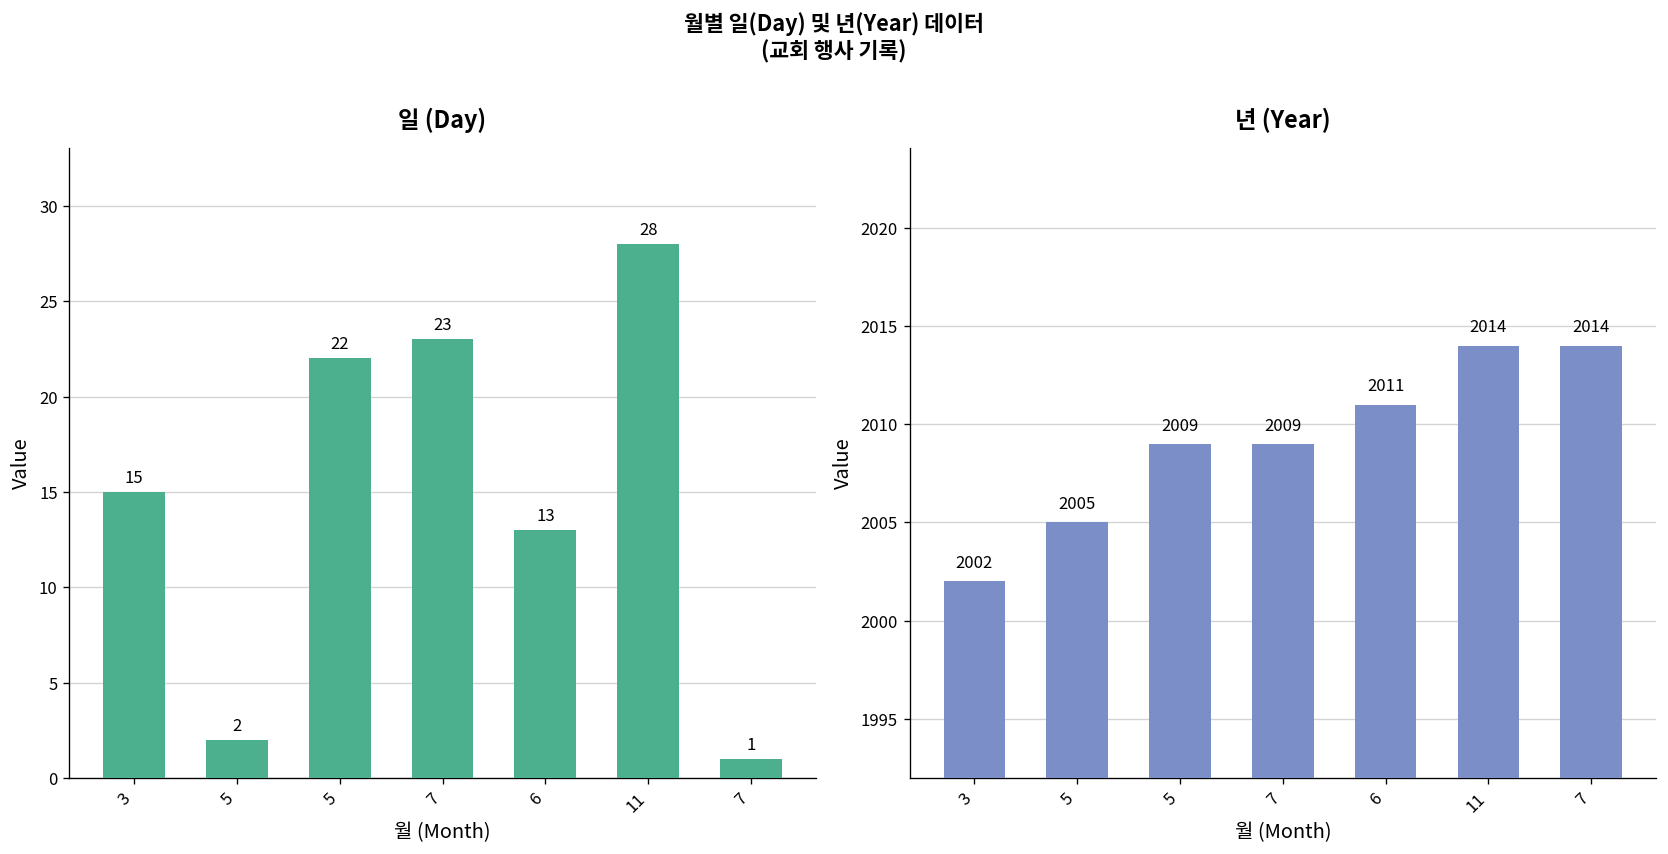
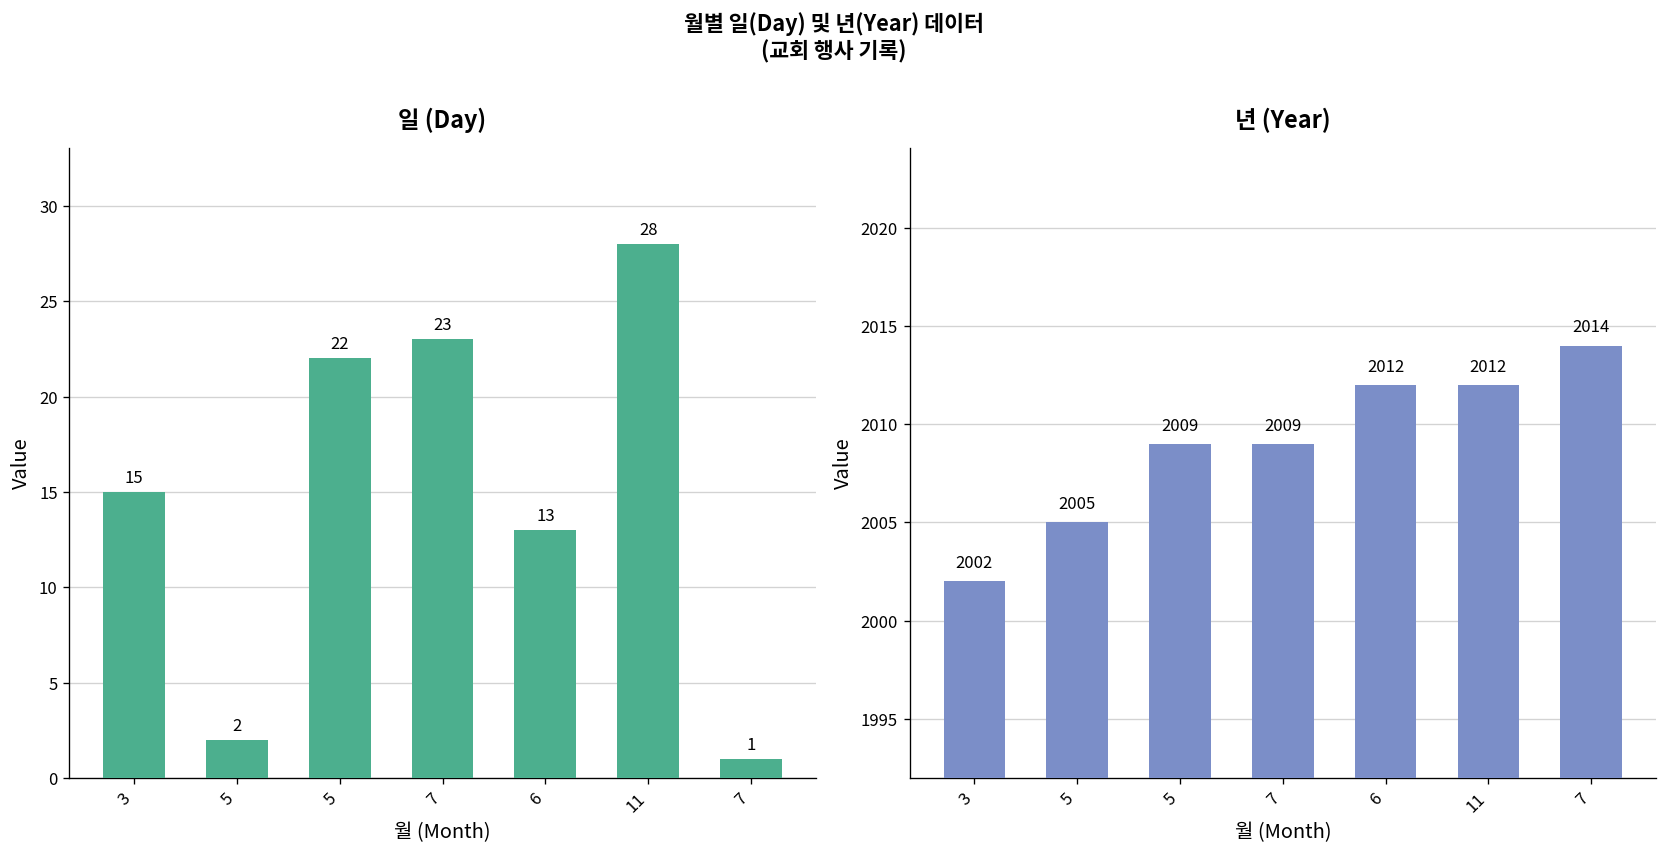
년 (Year), 6: 2011 -> 2012
년 (Year), 11: 2014 -> 2012
